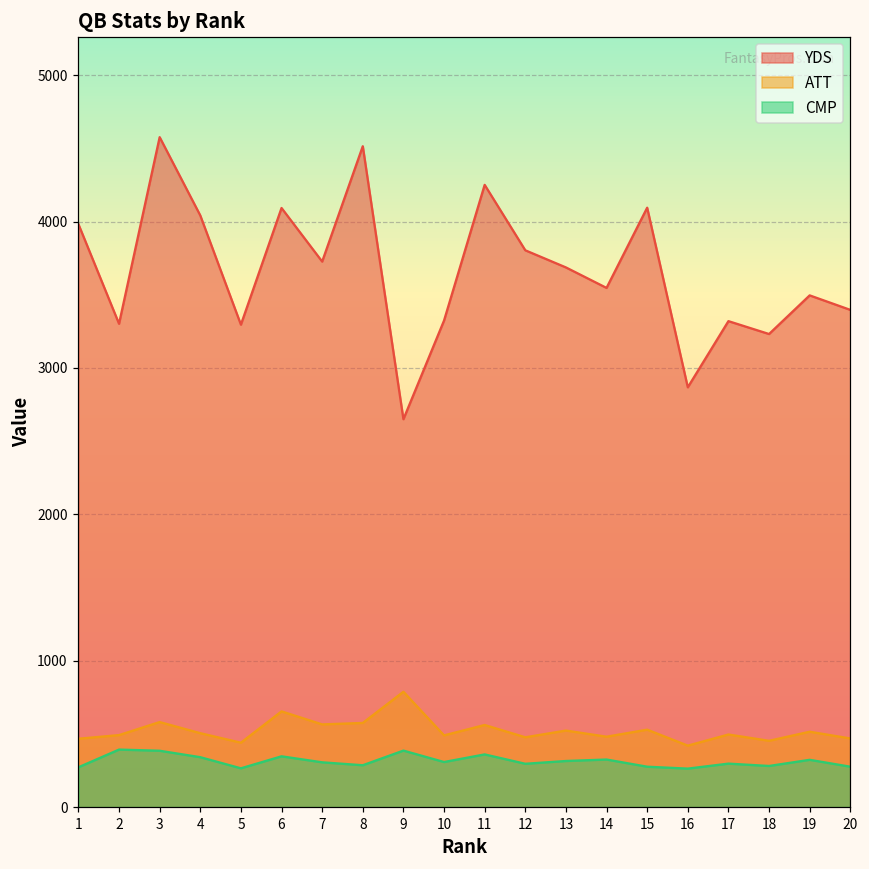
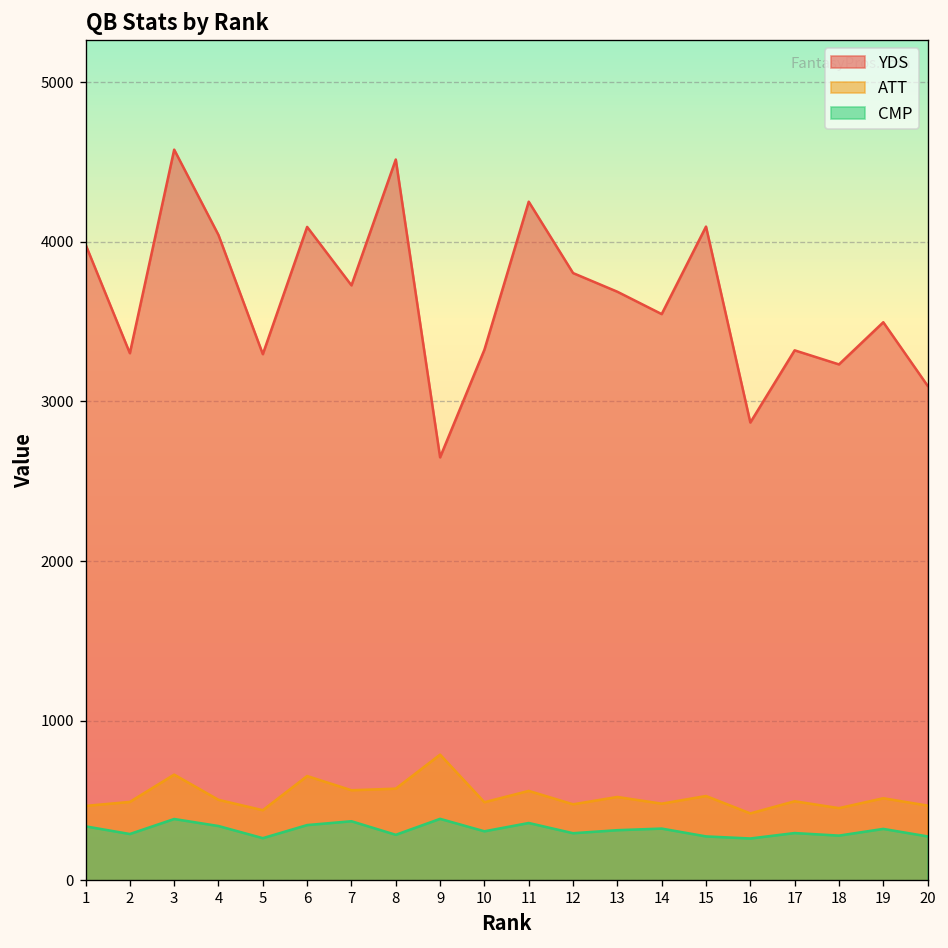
CMP, 1: 270 -> 340
CMP, 2: 390 -> 290
ATT, 3: 580 -> 660
CMP, 7: 310 -> 370
YDS, 20: 3400 -> 3100
